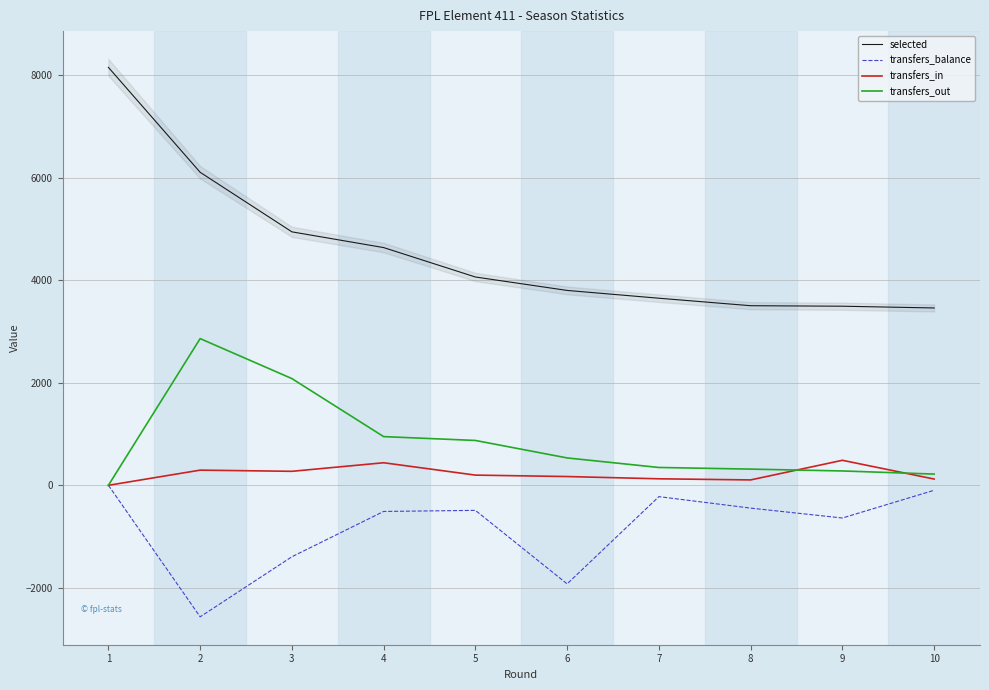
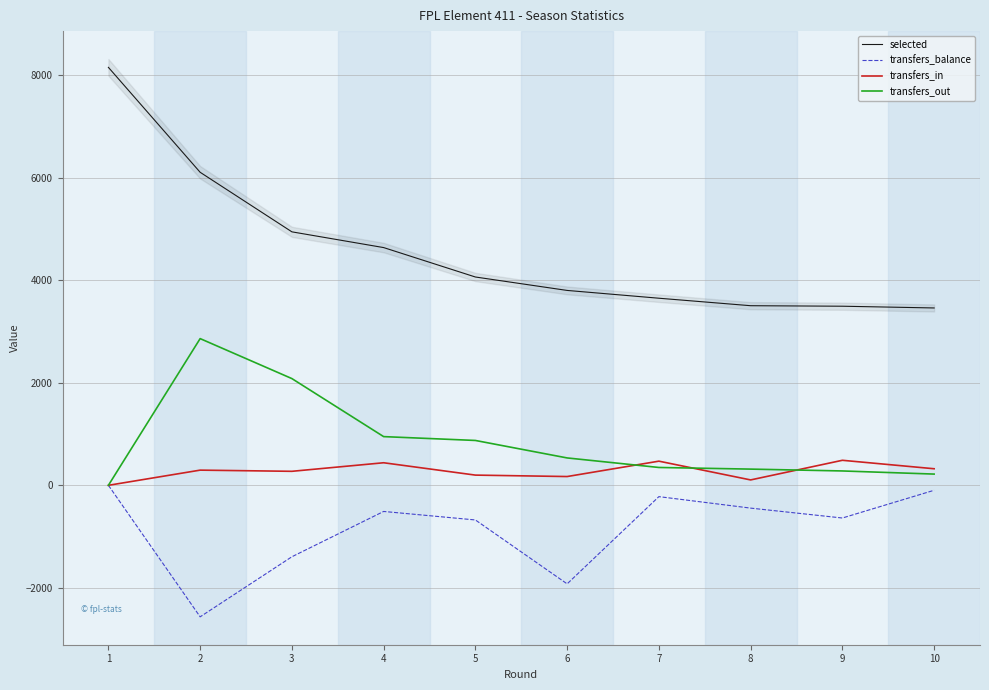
transfers_balance, 5: -500 -> -700
transfers_in, 7: 100 -> 500
transfers_in, 10: 100 -> 300
